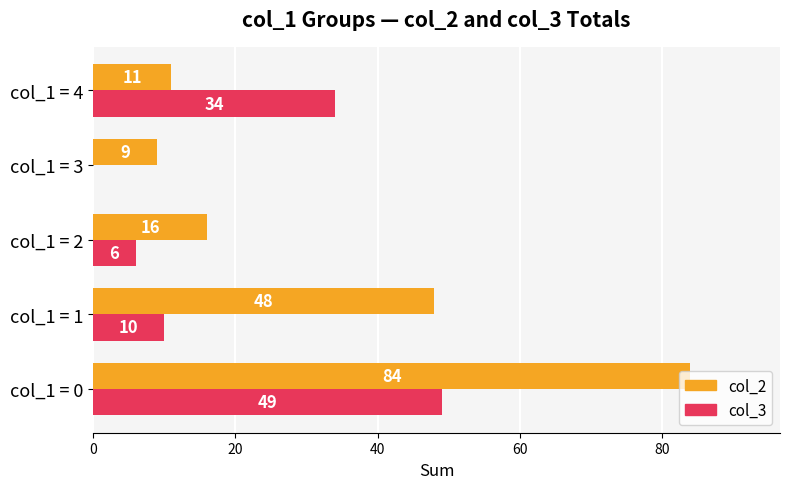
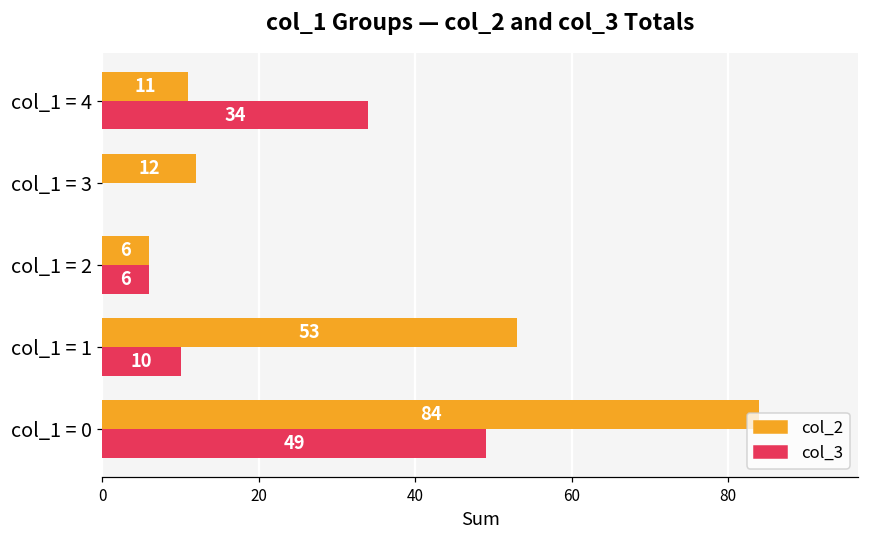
col_2, col_1 = 3: 9 -> 12
col_2, col_1 = 2: 16 -> 6
col_2, col_1 = 1: 48 -> 53
